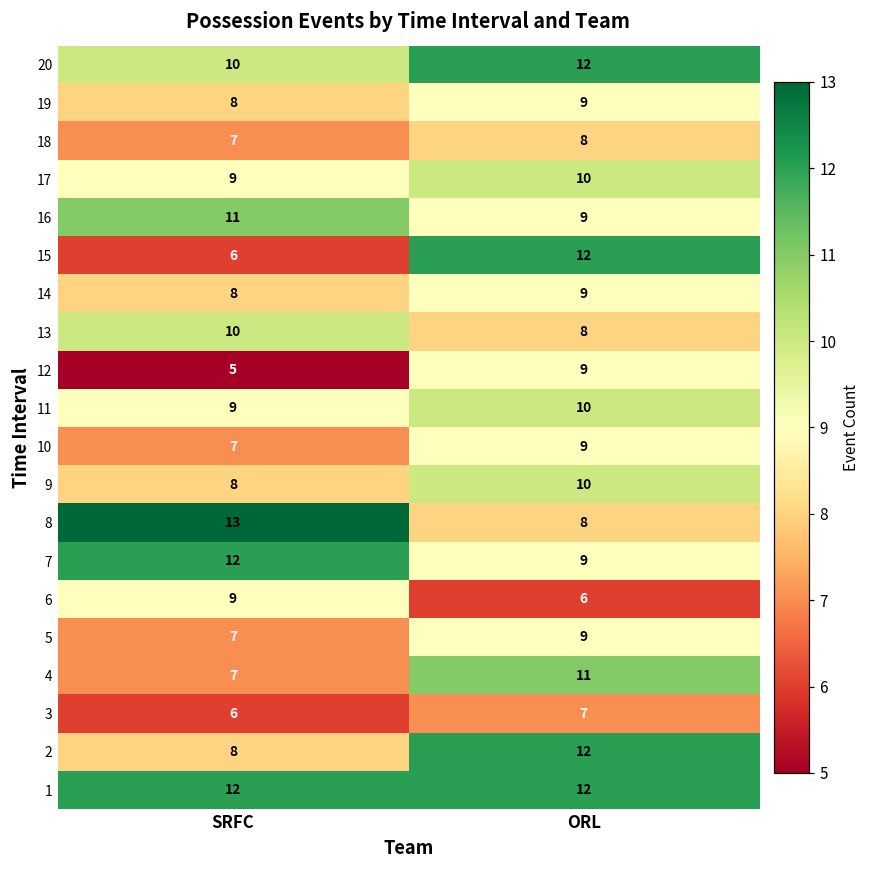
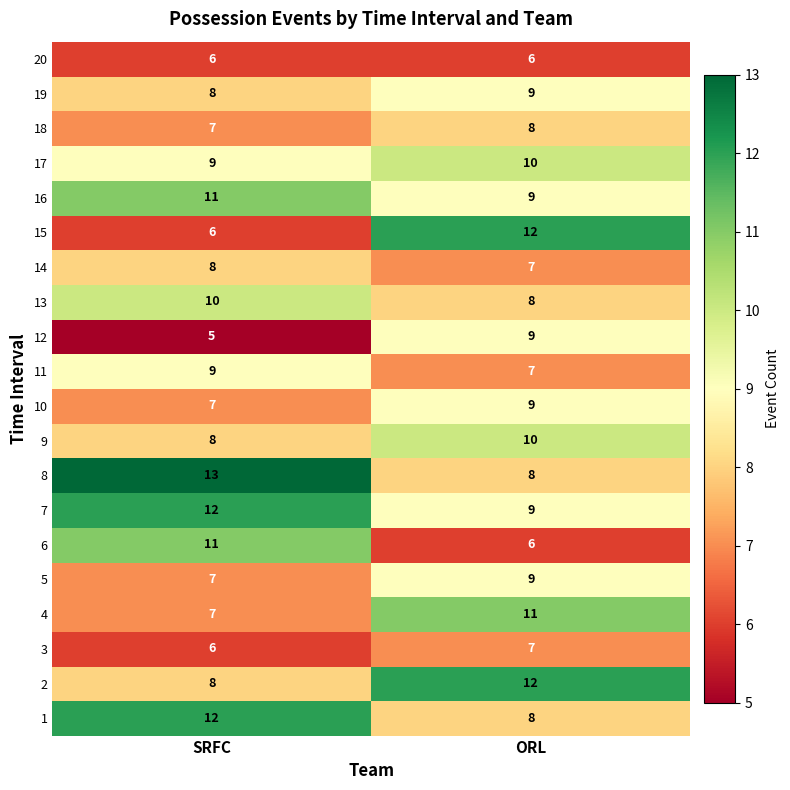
20, SRFC: 10 -> 6
20, ORL: 12 -> 6
14, ORL: 9 -> 7
11, ORL: 10 -> 7
6, SRFC: 9 -> 11
1, ORL: 12 -> 8
